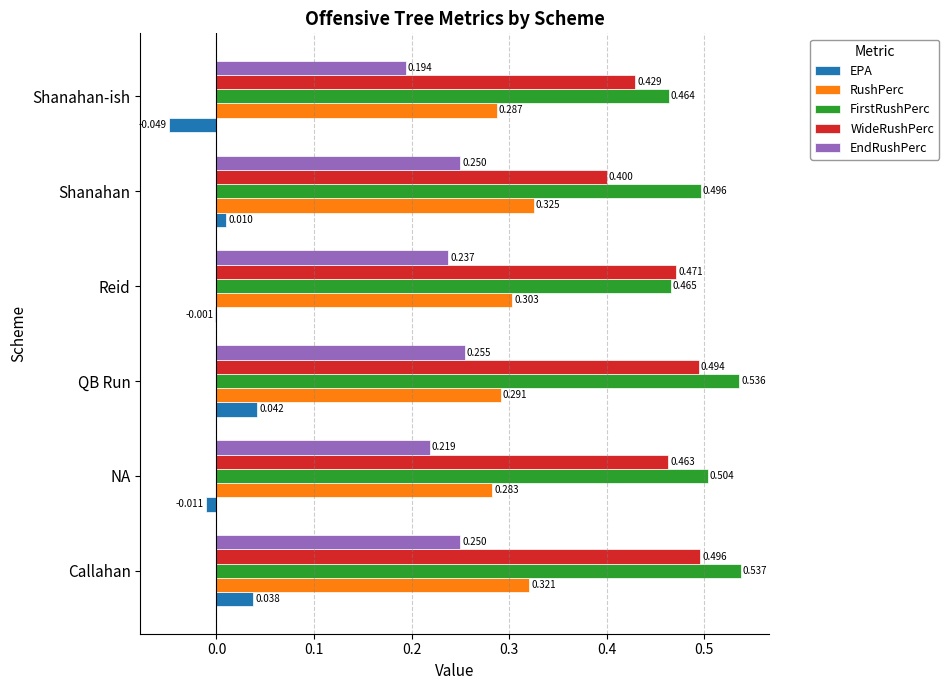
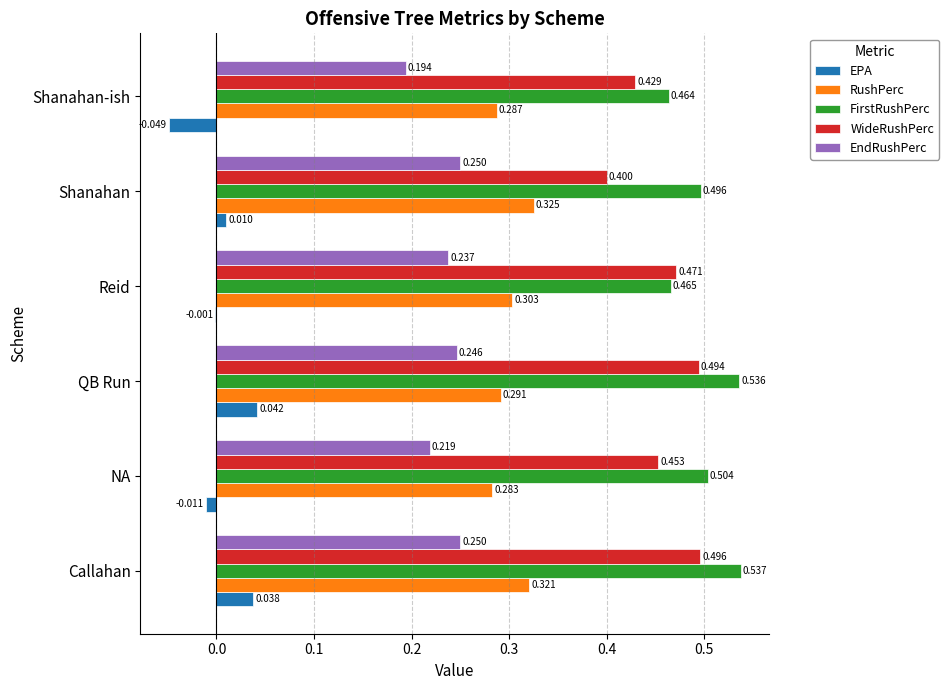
EndRushPerc, QB Run: 0.255 -> 0.246
WideRushPerc, NA: 0.463 -> 0.453
